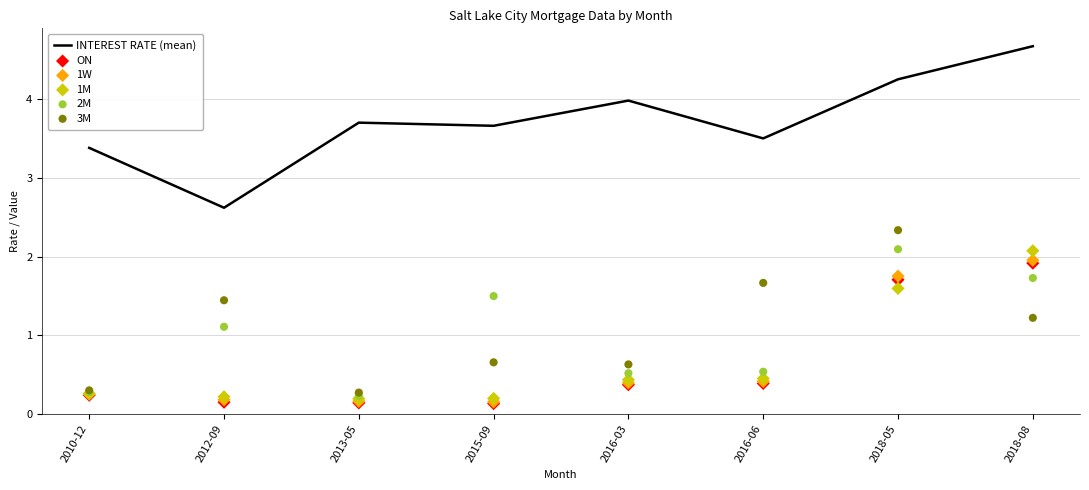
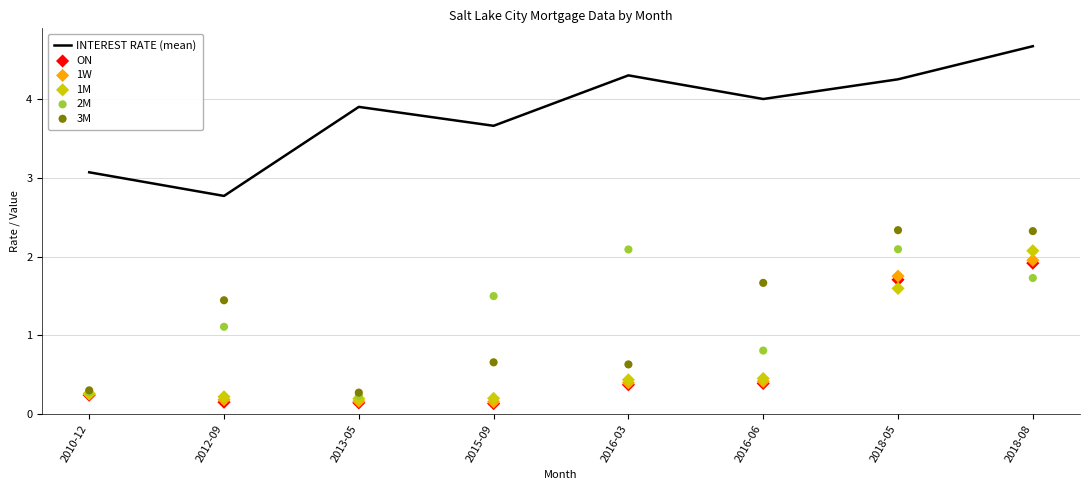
INTEREST RATE (mean), 2010-12: 3.4 -> 3.1
INTEREST RATE (mean), 2012-09: 2.6 -> 2.8
INTEREST RATE (mean), 2013-05: 3.7 -> 3.9
INTEREST RATE (mean), 2016-03: 4.0 -> 4.3
2M, 2016-03: 0.5 -> 2.1
INTEREST RATE (mean), 2016-06: 3.5 -> 4.0
2M, 2016-06: 0.5 -> 0.8
3M, 2018-08: 1.2 -> 2.3
